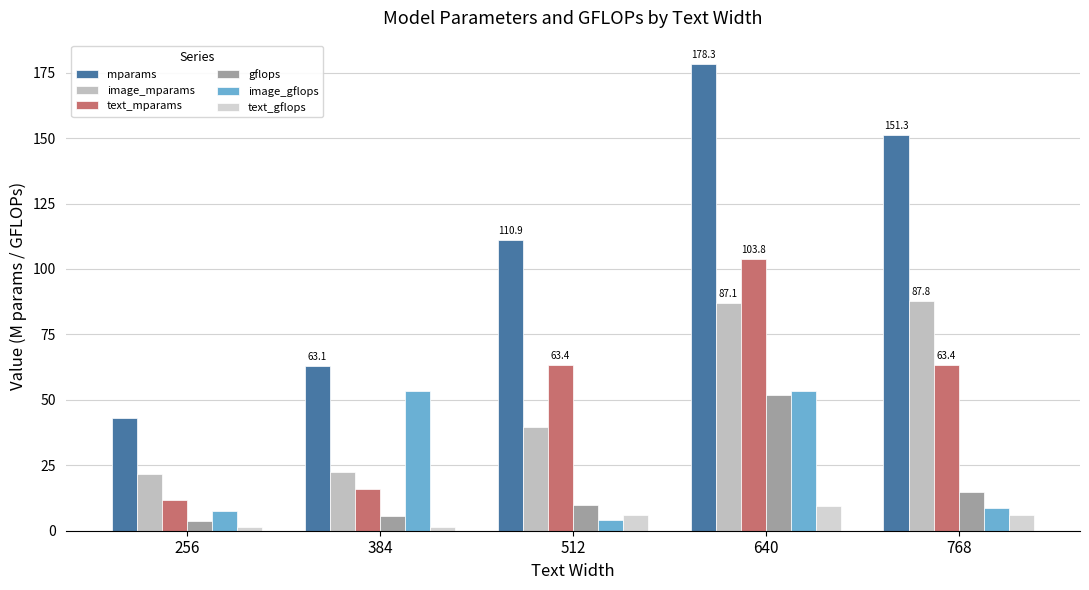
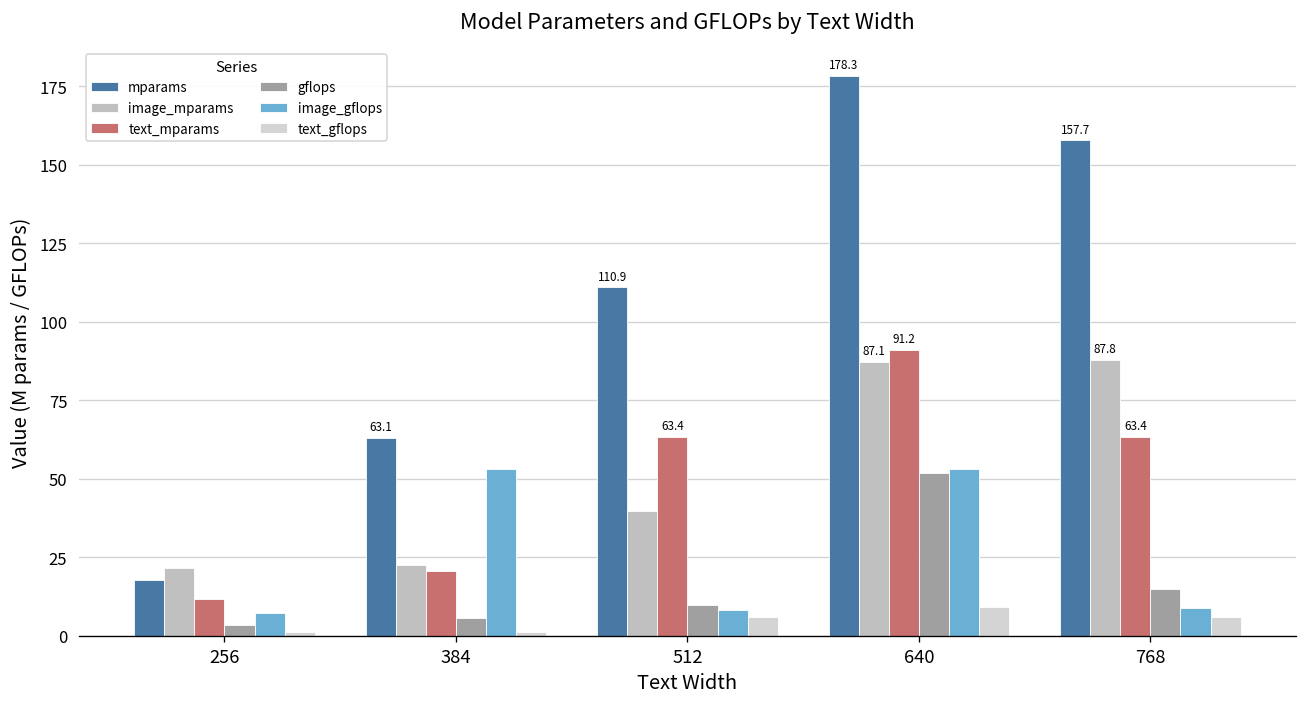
mparams, 256: 43 -> 18
text_mparams, 384: 16 -> 21
image_gflops, 512: 4 -> 8
text_mparams, 640: 103.8 -> 91.2
mparams, 768: 151.3 -> 157.7
